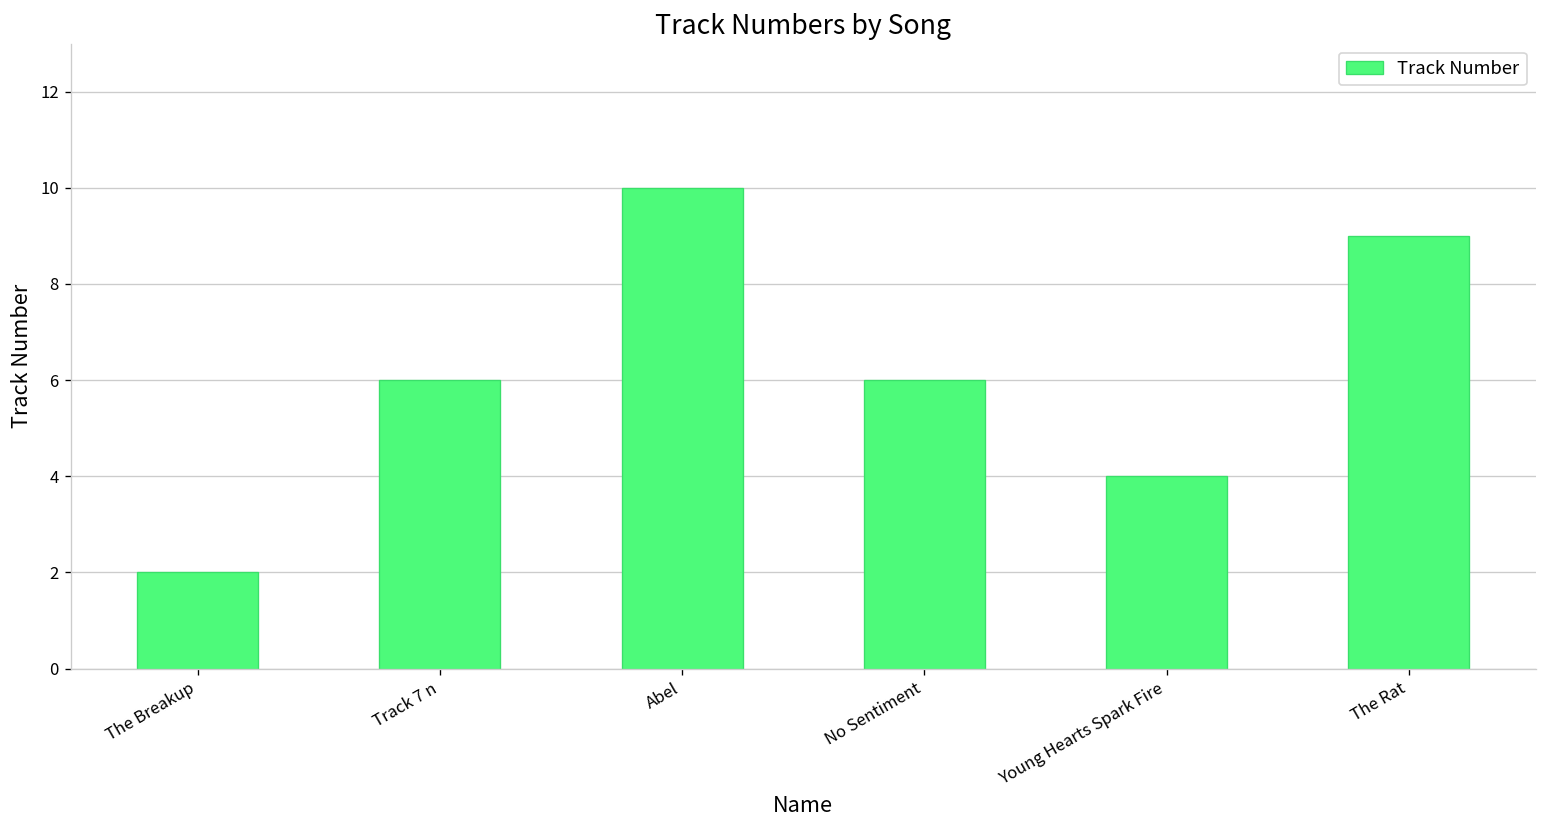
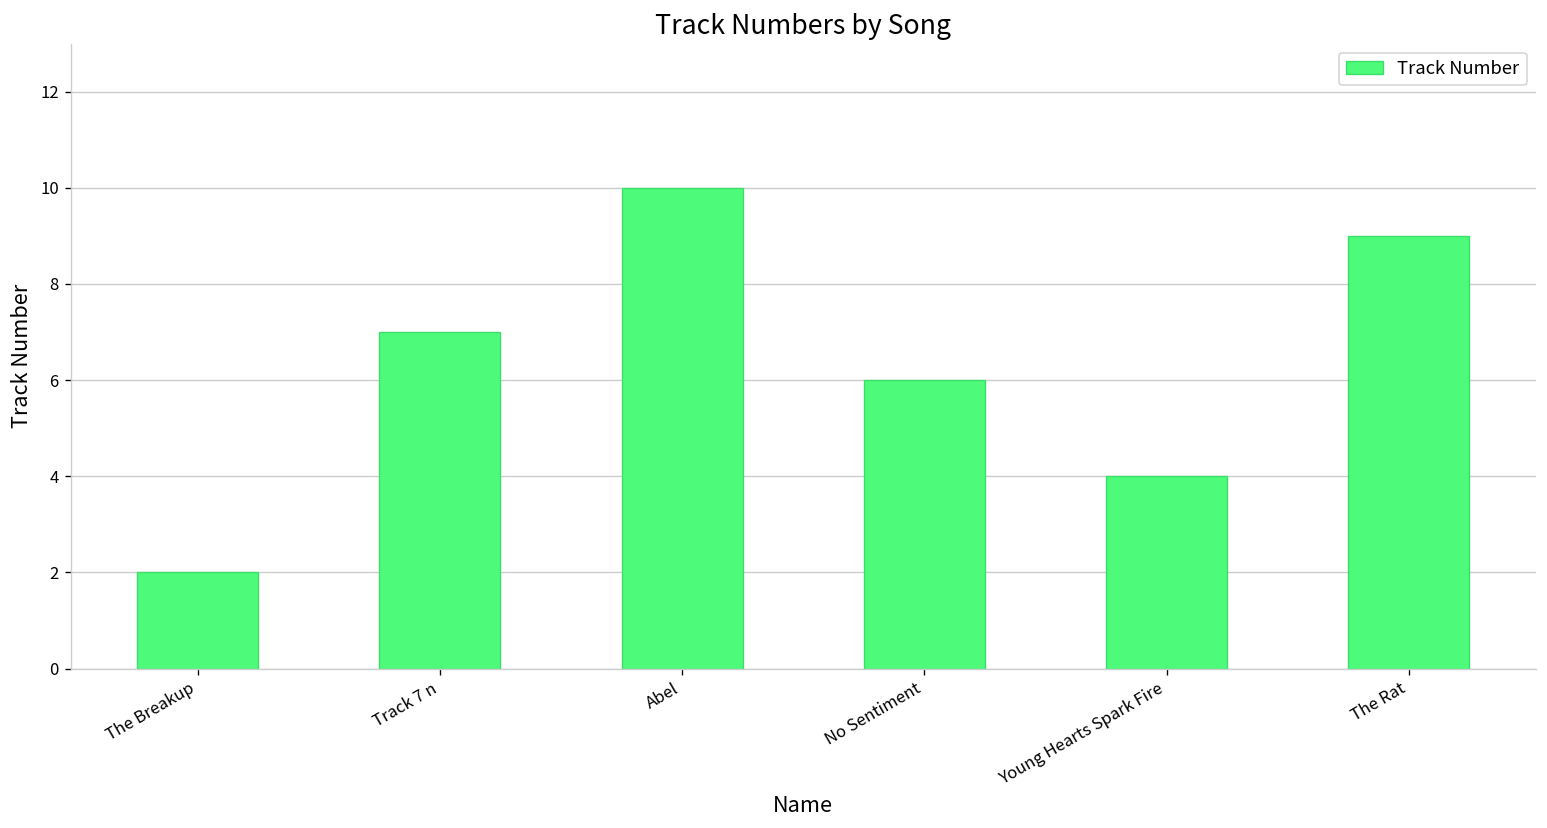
Track 7 n: 6 -> 7
